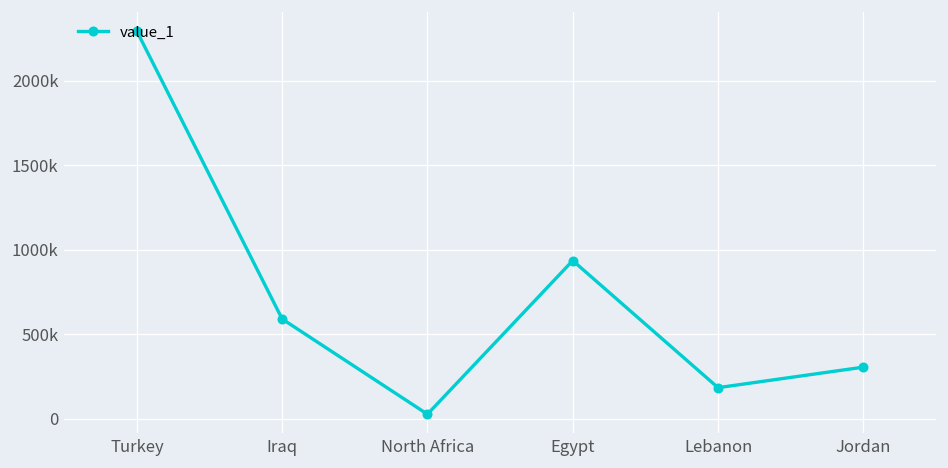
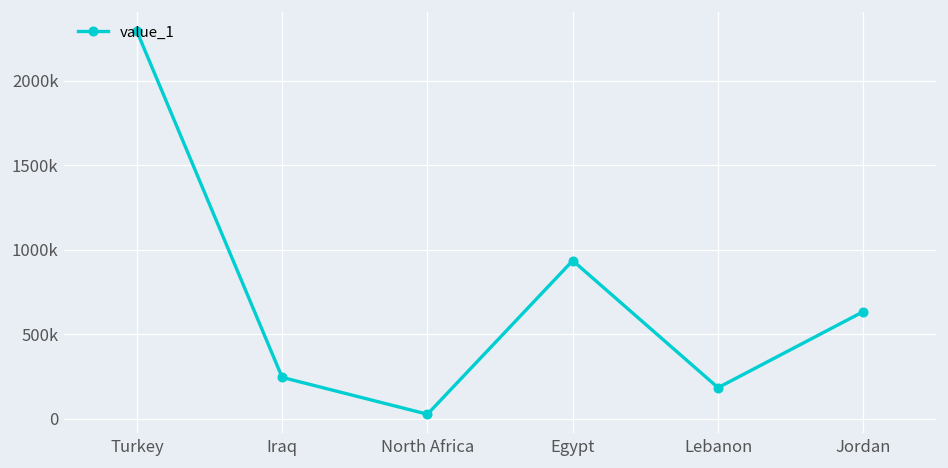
Iraq: 590000 -> 240000
Jordan: 310000 -> 630000
